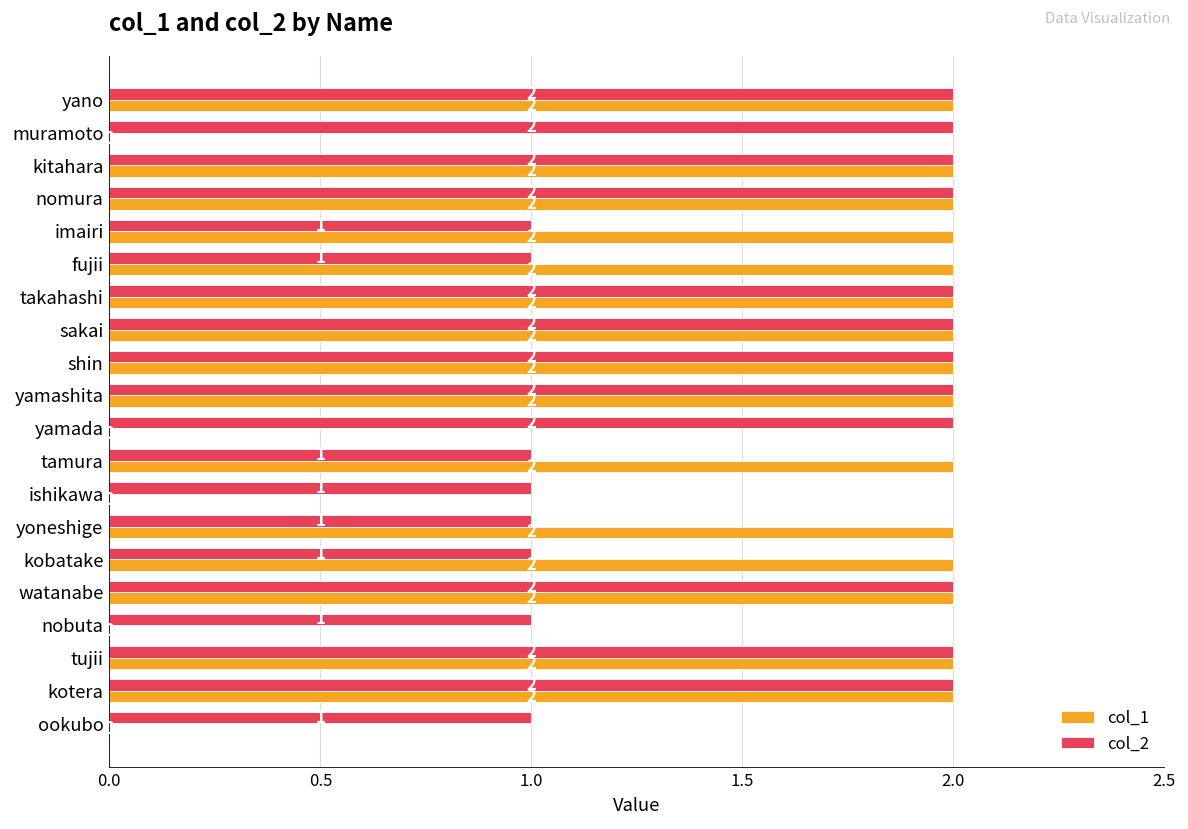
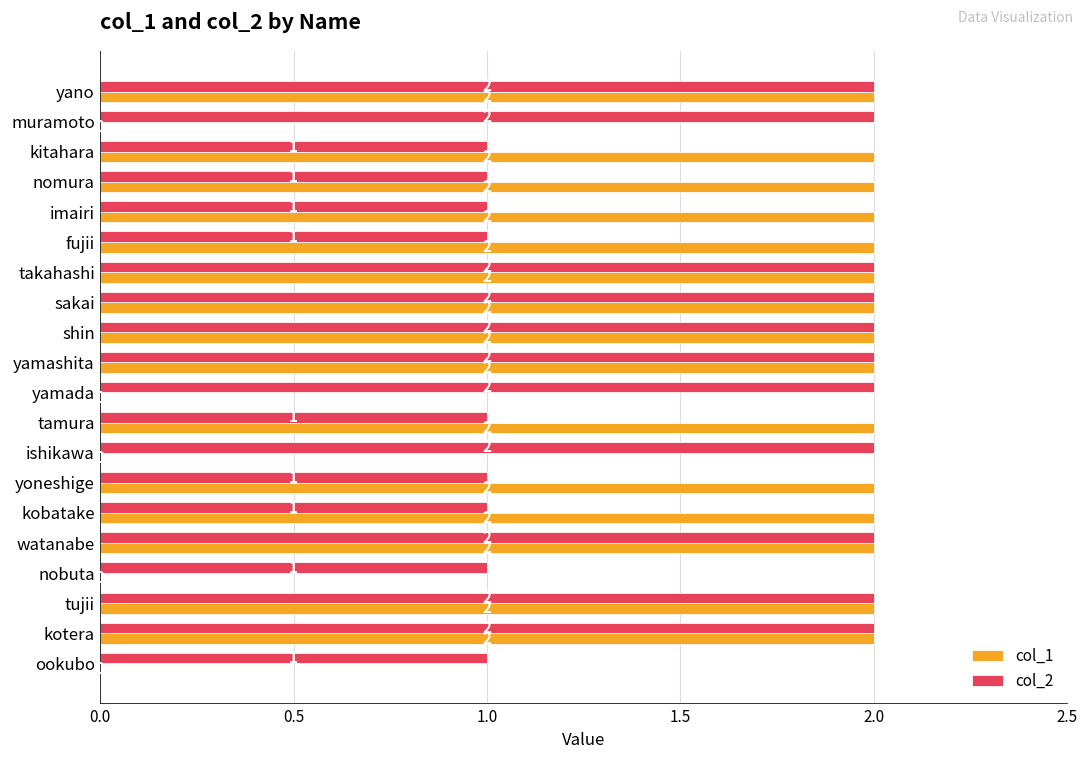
col_2, kitahara: 2 -> 1
col_2, nomura: 2 -> 1
col_2, ishikawa: 1 -> 2
